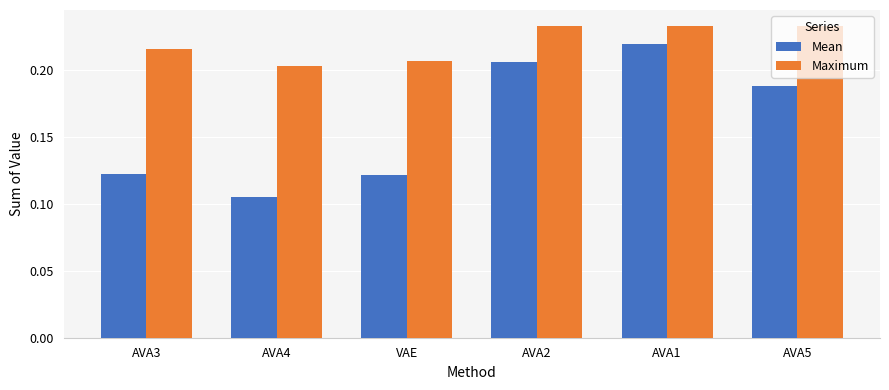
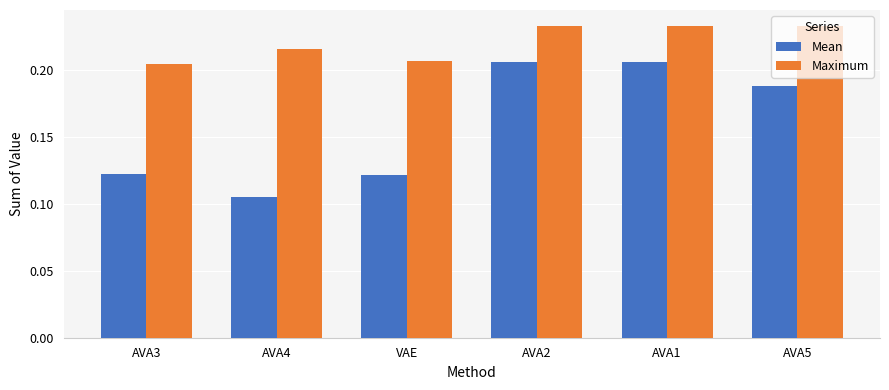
Maximum, AVA3: 0.216 -> 0.204
Maximum, AVA4: 0.203 -> 0.216
Mean, AVA1: 0.220 -> 0.206
